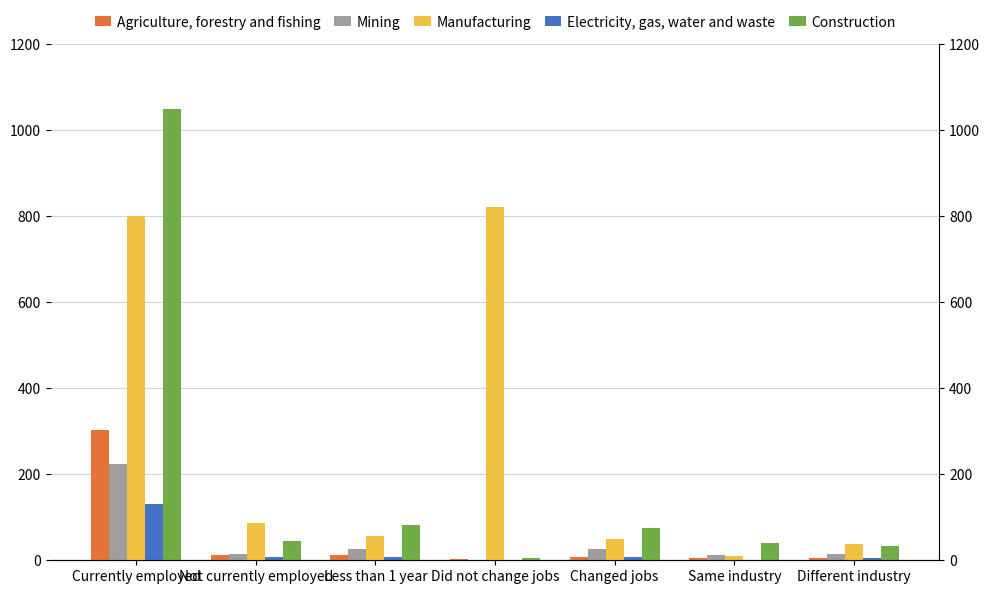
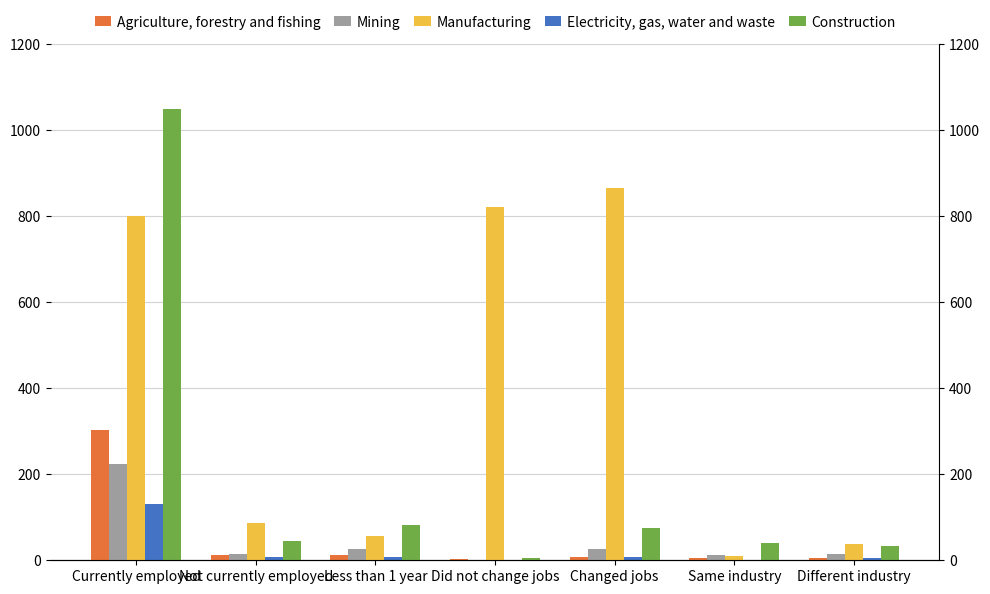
Manufacturing, Changed jobs: 50 -> 860
